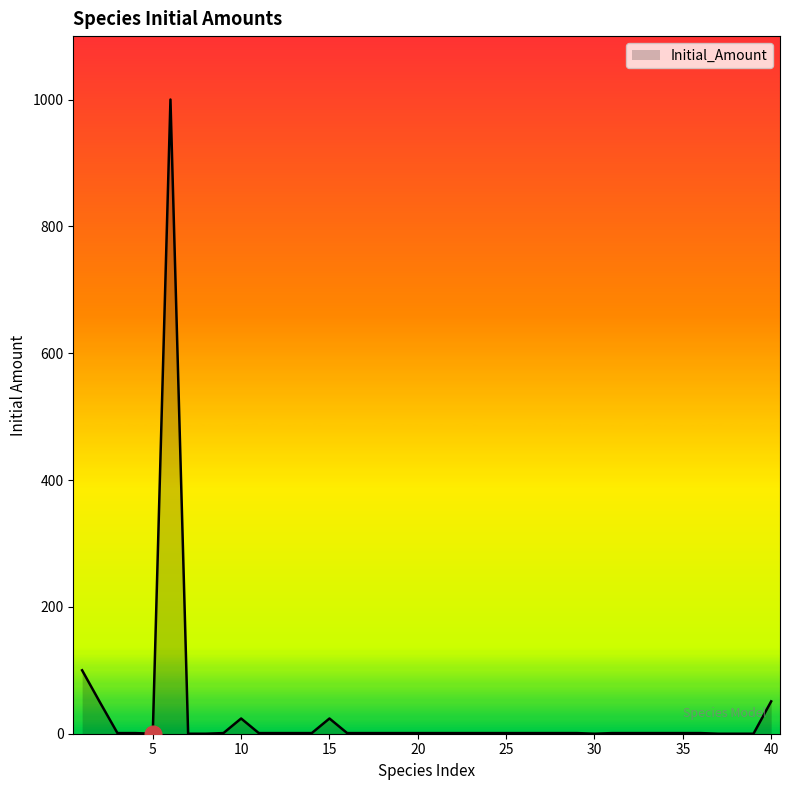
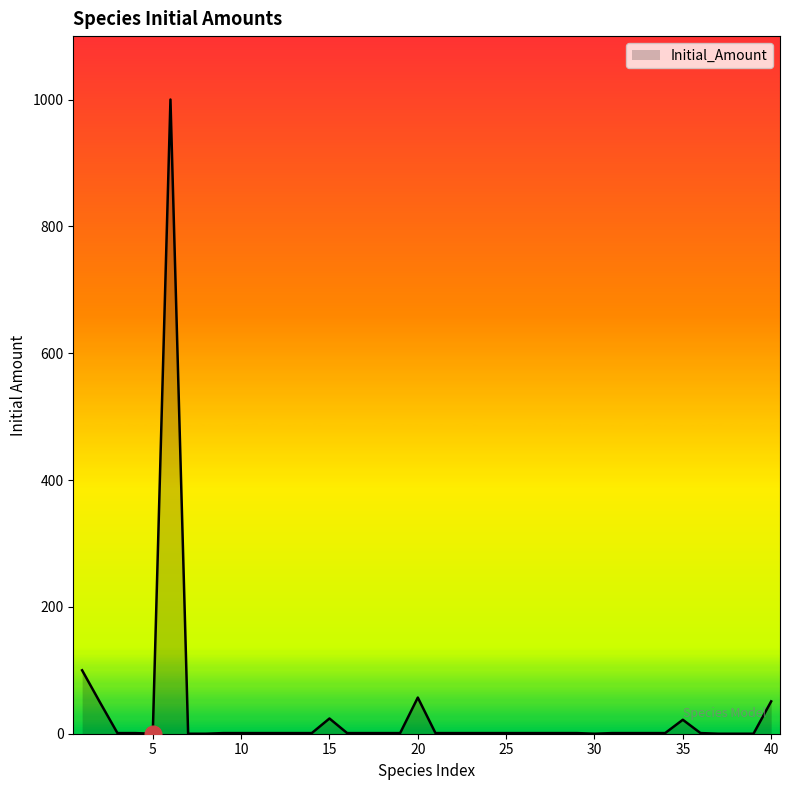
Initial_Amount, 10: 20 -> 0
Initial_Amount, 20: 0 -> 60
Initial_Amount, 35: 0 -> 20
